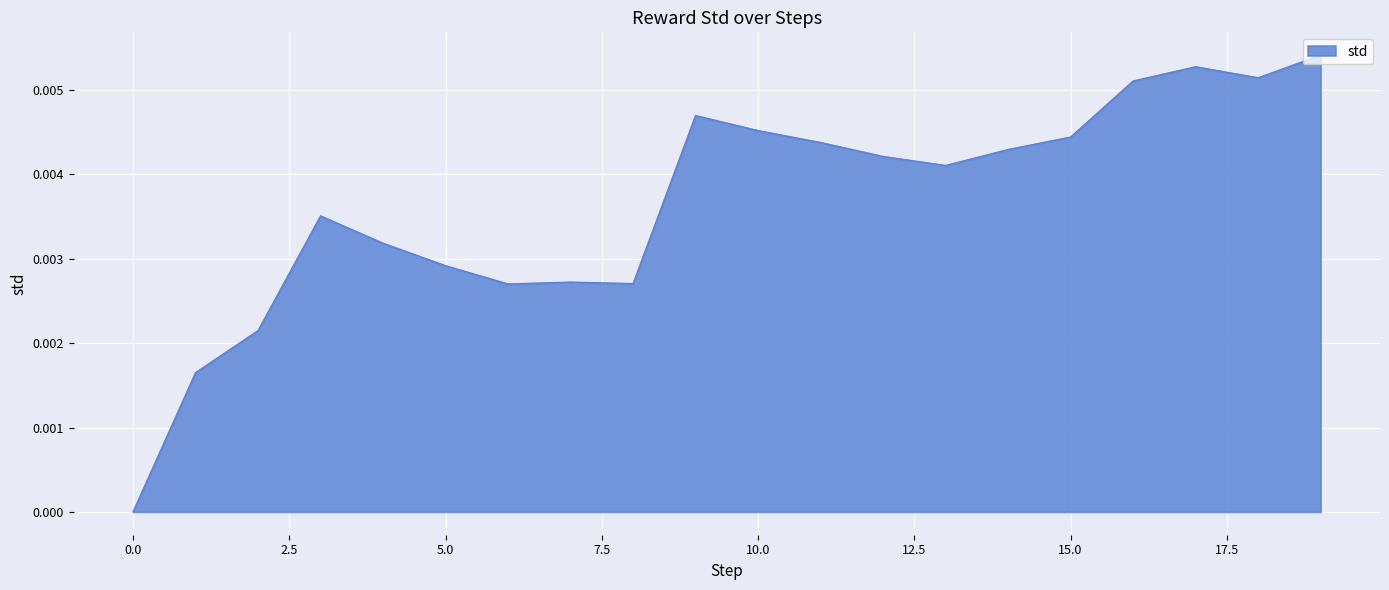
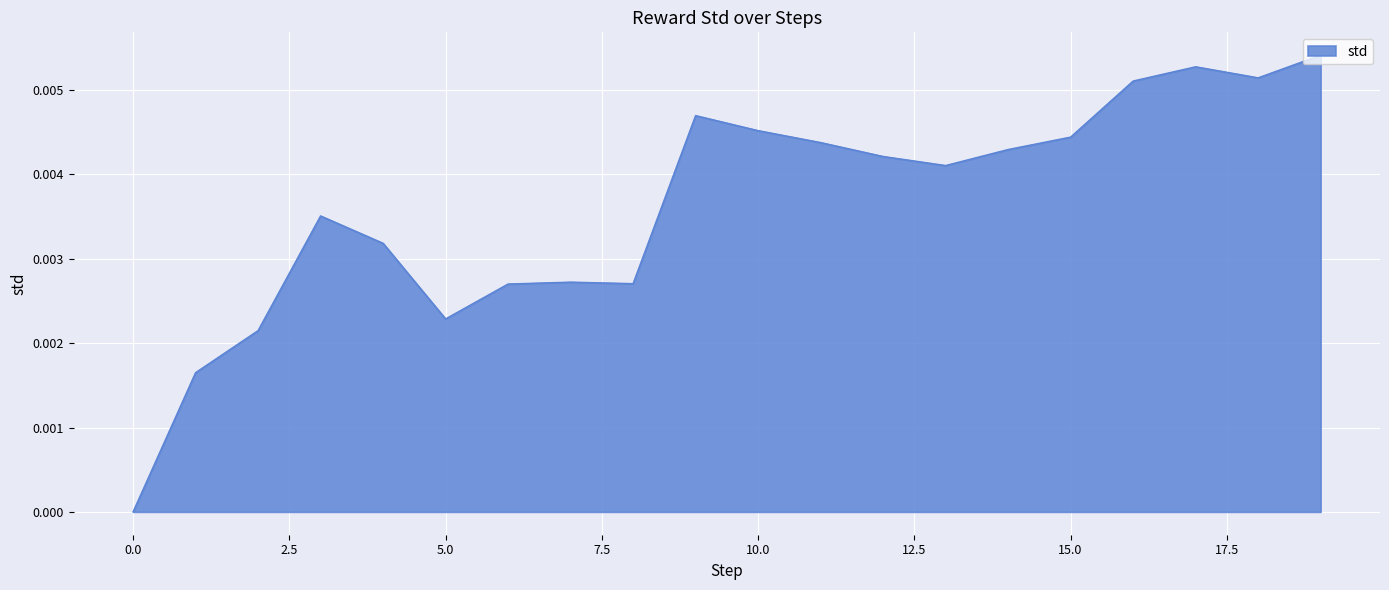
5.0: 0.0029 -> 0.0023
